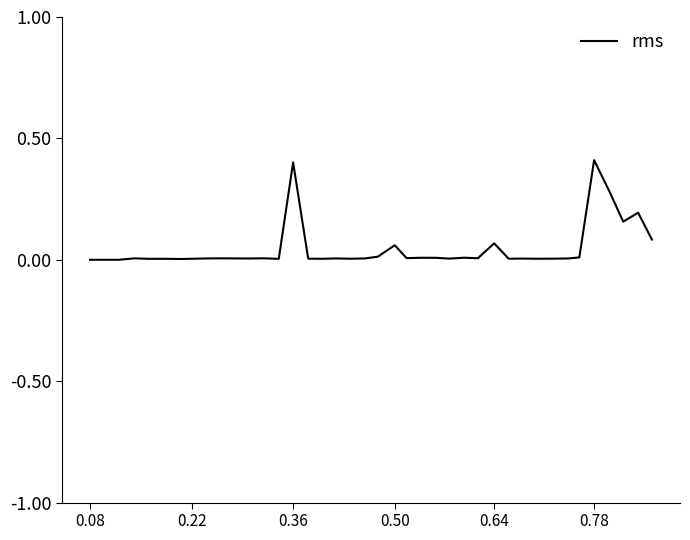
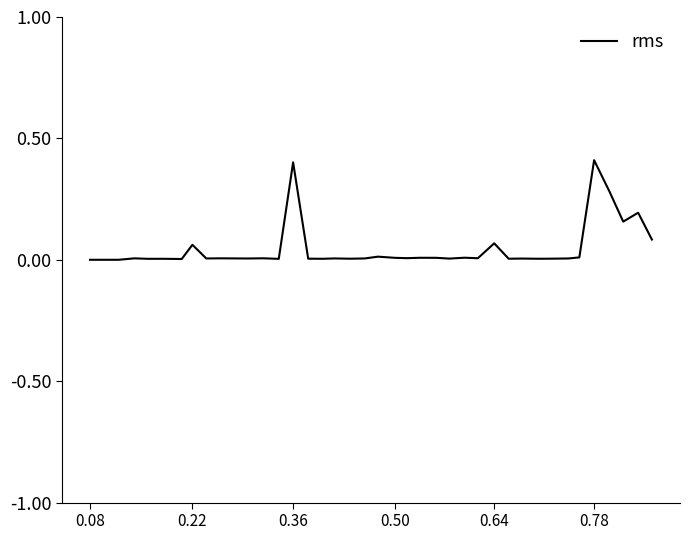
0.22: 0.00 -> 0.06
0.50: 0.06 -> 0.01
